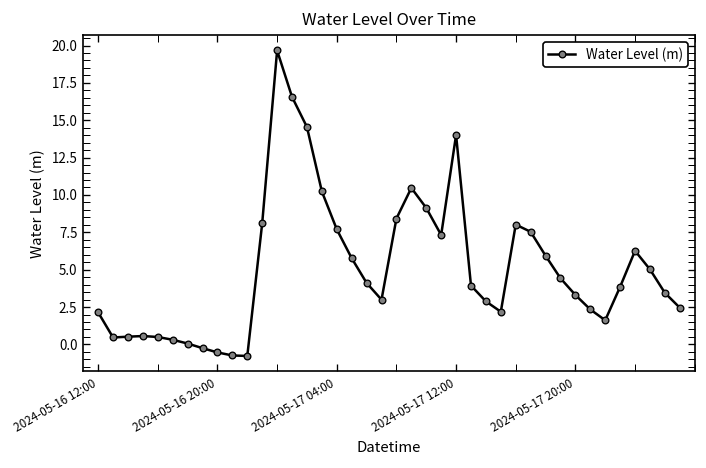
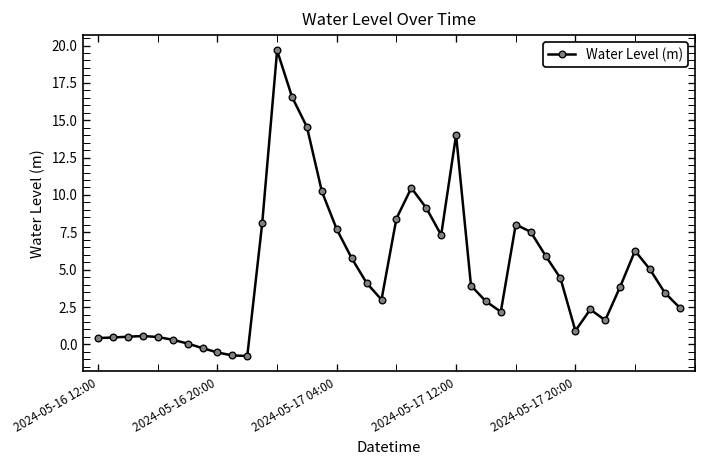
2024-05-16 12:00: 2.1 -> 0.4
2024-05-17 20:00: 3.3 -> 0.9
